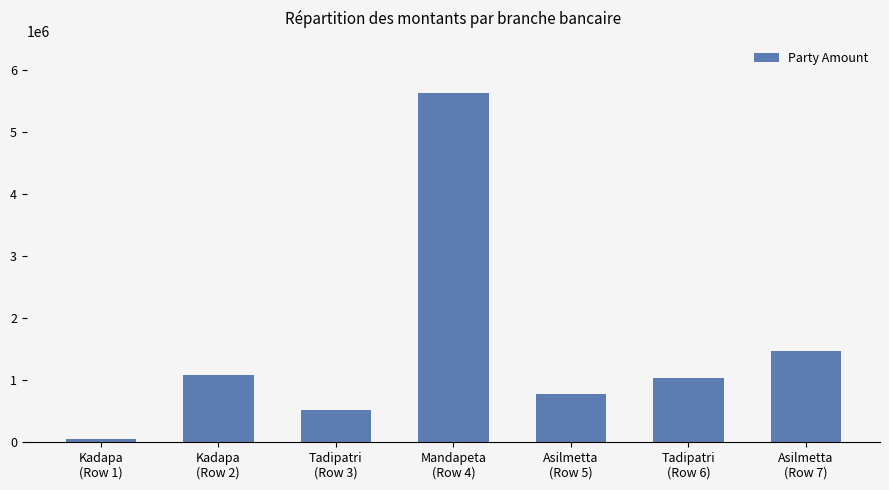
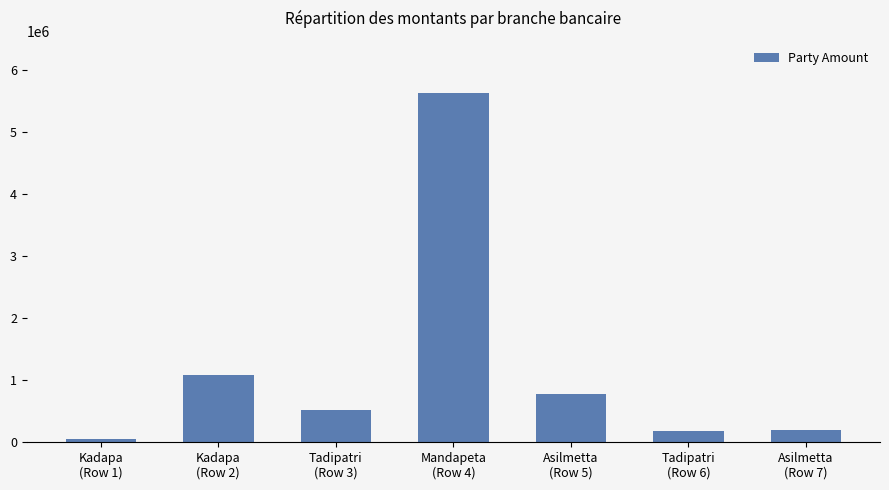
Tadipatri (Row 6): 1000000 -> 200000
Asilmetta (Row 7): 1500000 -> 200000
